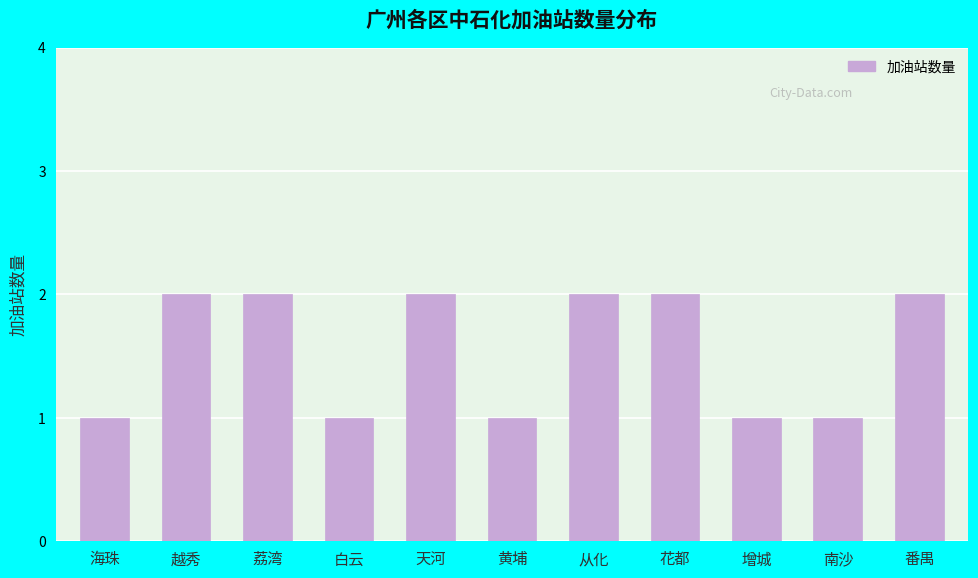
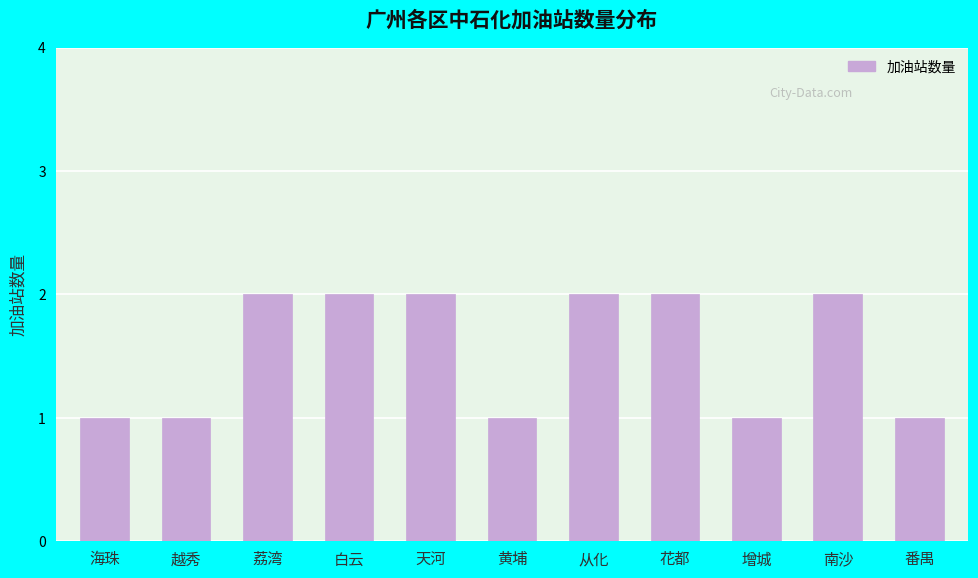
越秀: 2 -> 1
白云: 1 -> 2
南沙: 1 -> 2
番禺: 2 -> 1
